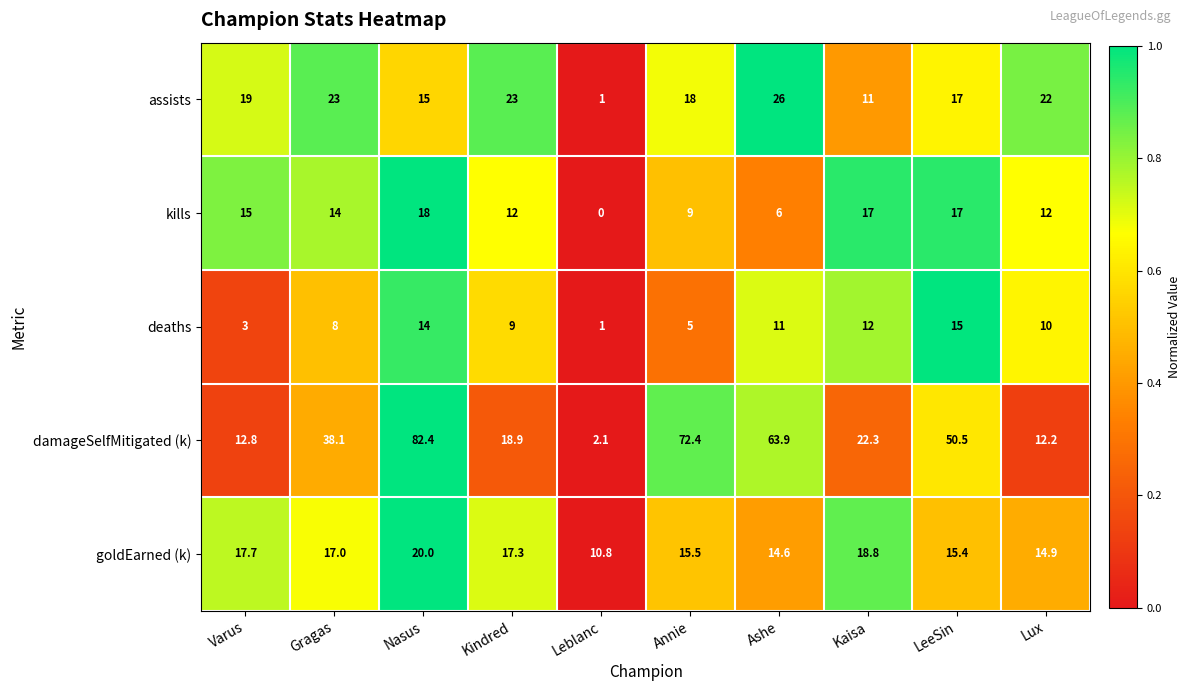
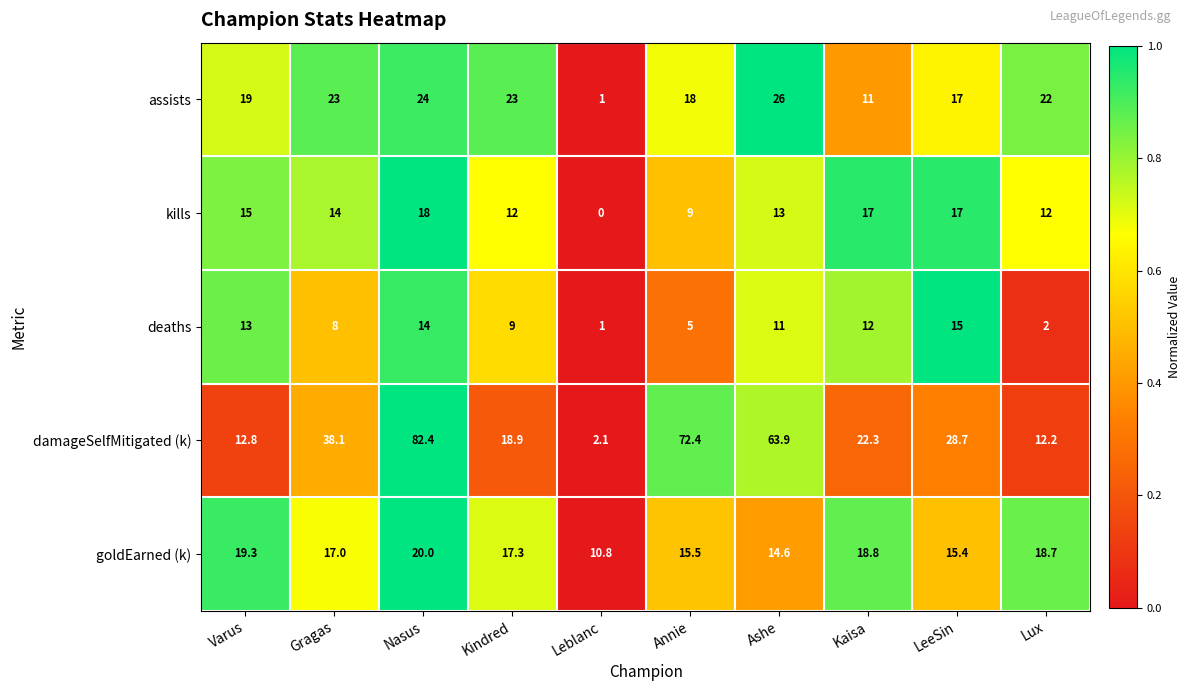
assists, Nasus: 15 -> 24
kills, Ashe: 6 -> 13
deaths, Varus: 3 -> 13
deaths, Lux: 10 -> 2
damageSelfMitigated (k), LeeSin: 50.5 -> 28.7
goldEarned (k), Varus: 17.7 -> 19.3
goldEarned (k), Lux: 14.9 -> 18.7
